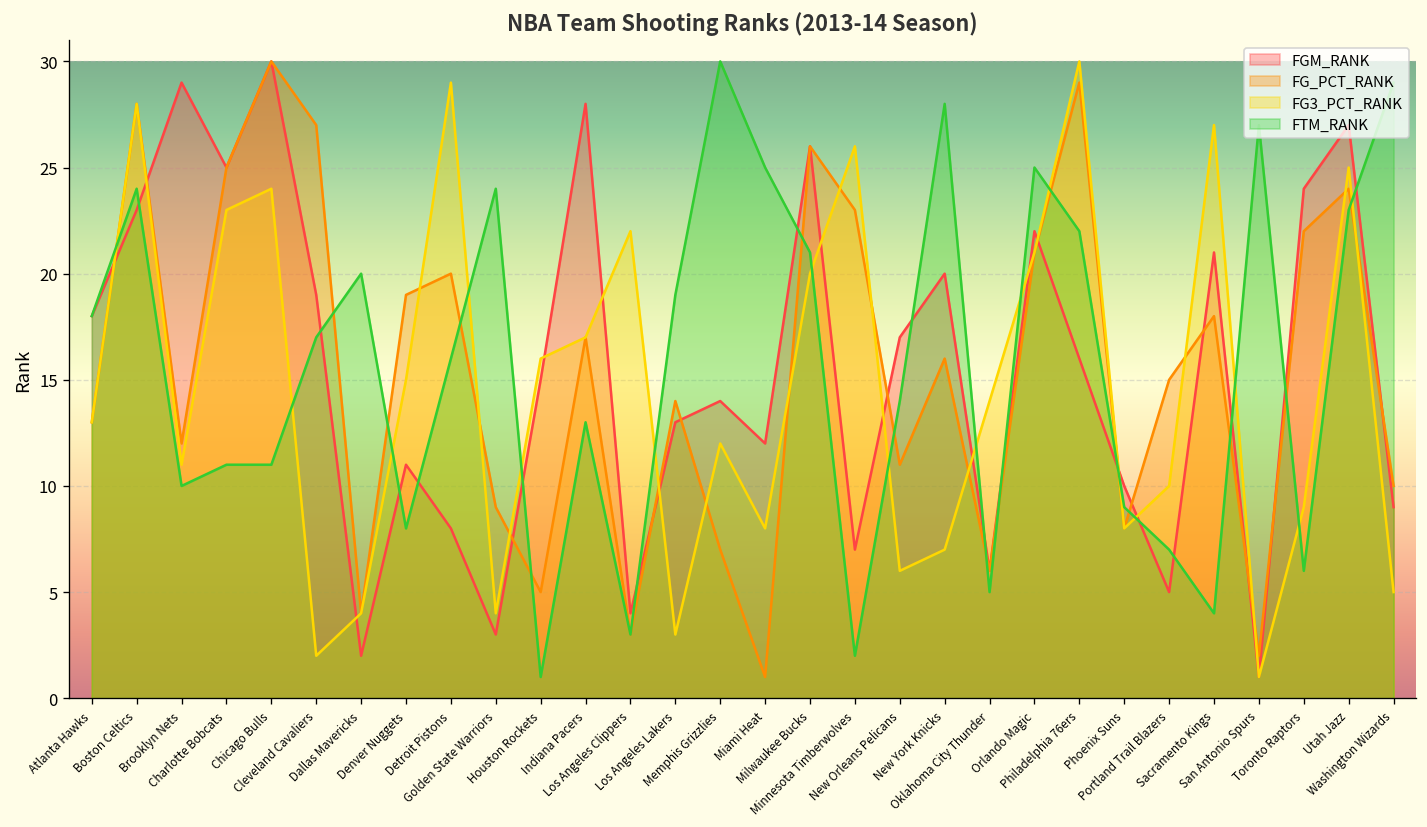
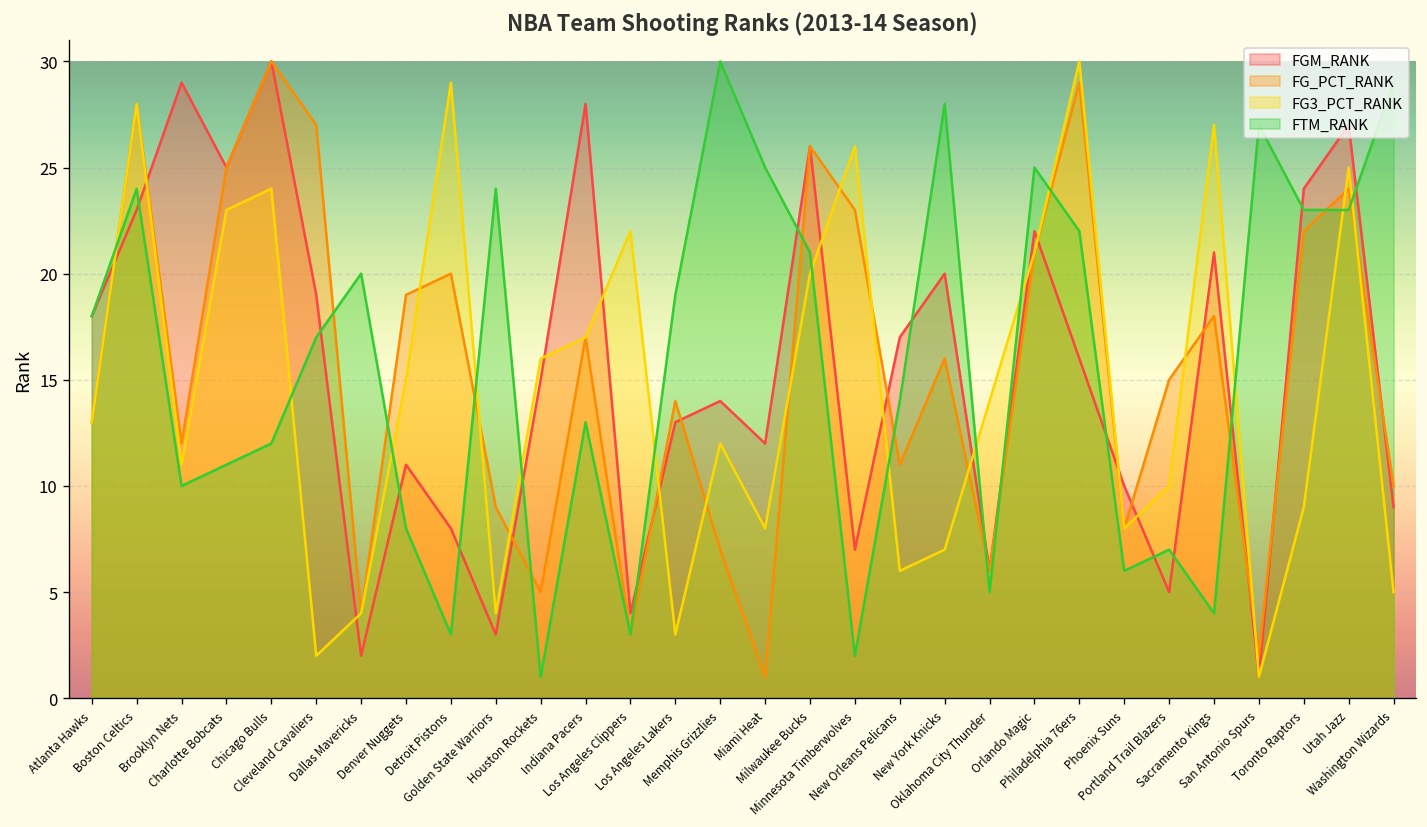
FTM_RANK, Chicago Bulls: 11 -> 12
FTM_RANK, Detroit Pistons: 16 -> 3
FTM_RANK, Phoenix Suns: 9 -> 6
FTM_RANK, Toronto Raptors: 6 -> 23
